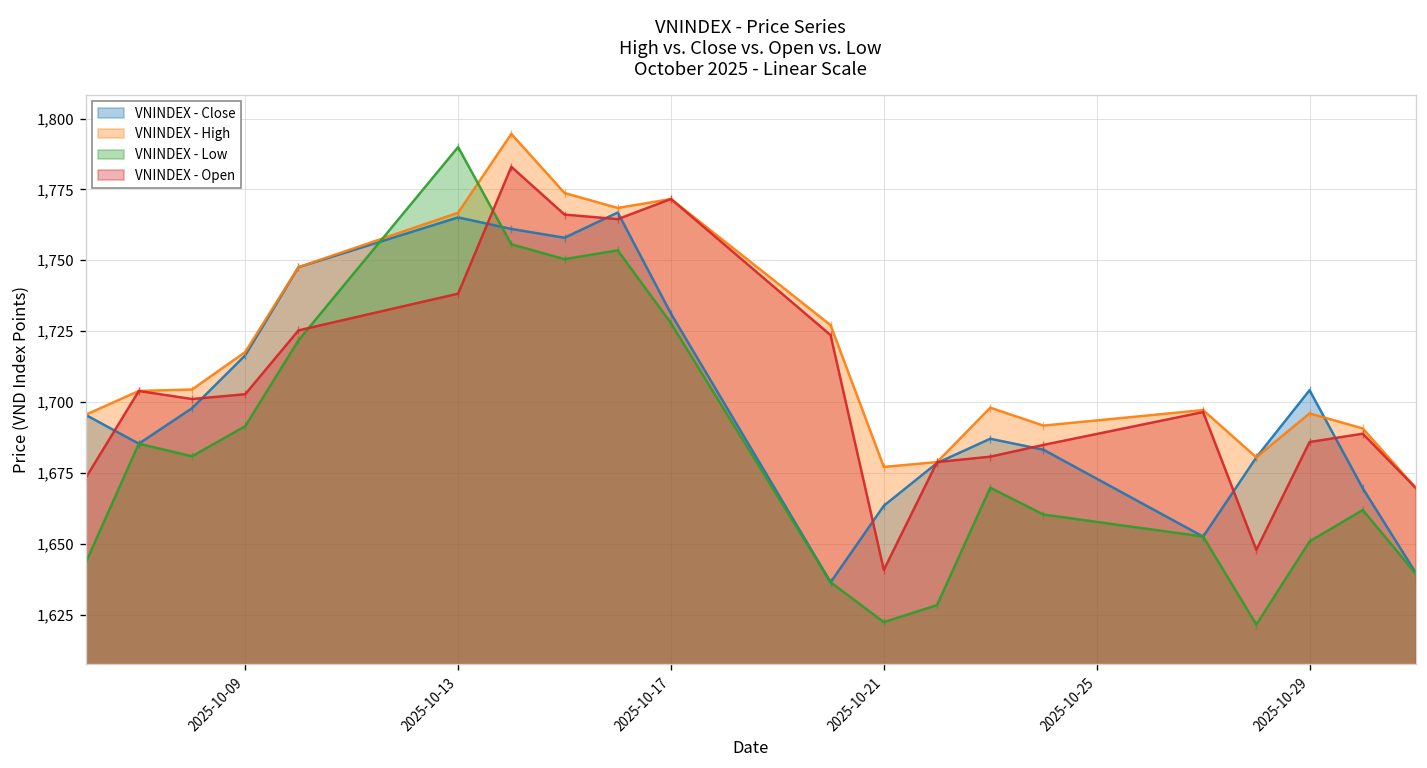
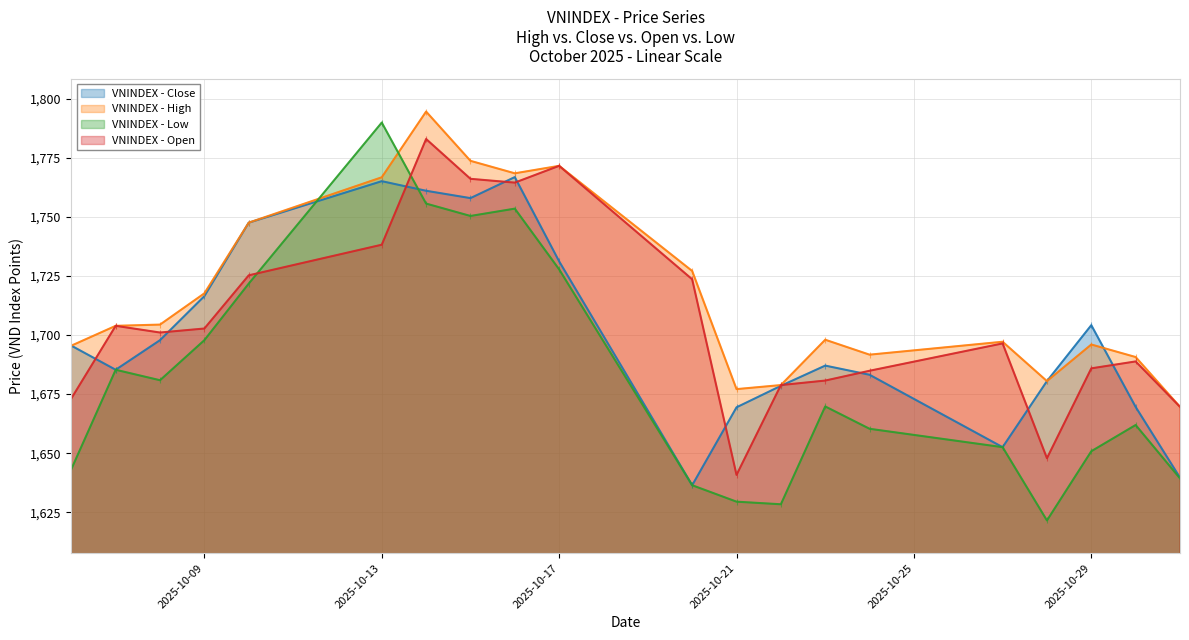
VNINDEX - Low, 2025-10-09: 1,691 -> 1,698
VNINDEX - Close, 2025-10-21: 1,663 -> 1,669
VNINDEX - Low, 2025-10-21: 1,622 -> 1,629
